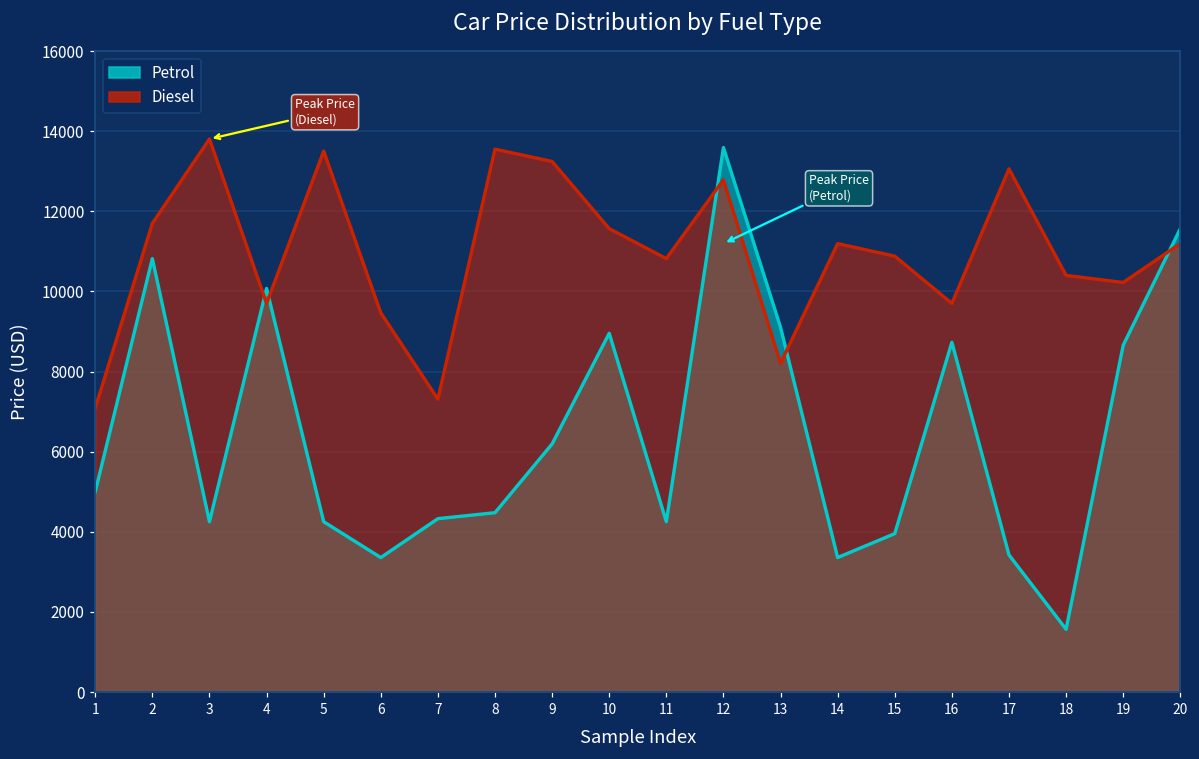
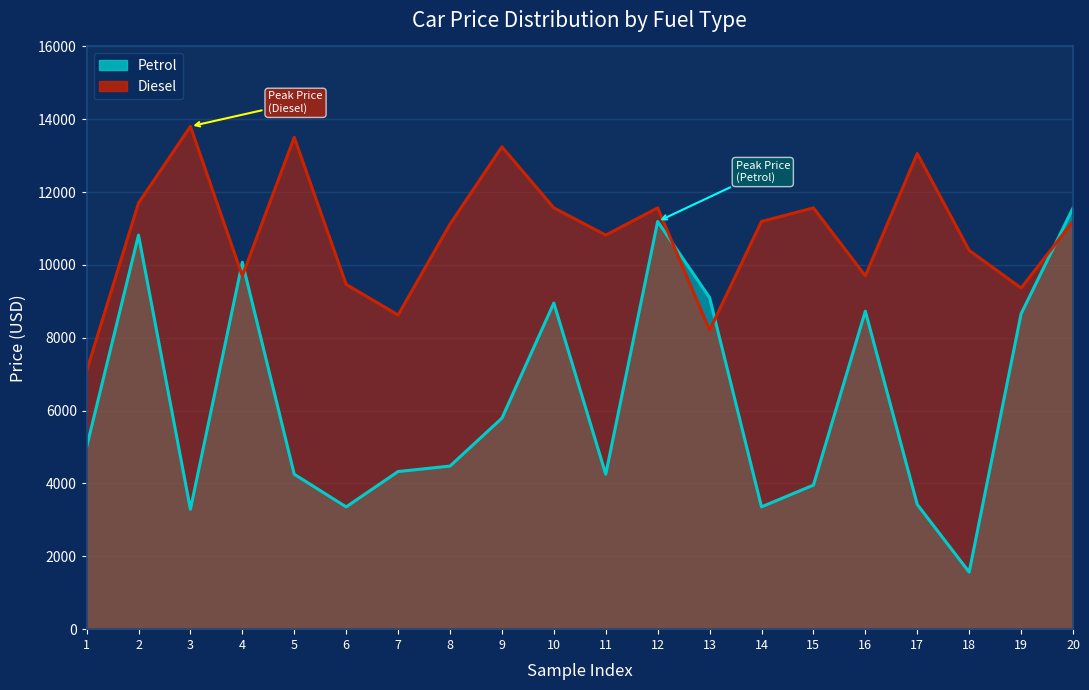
Petrol, 3: 4300 -> 3300
Diesel, 7: 7300 -> 8600
Diesel, 8: 13600 -> 11100
Petrol, 9: 6200 -> 5800
Petrol, 12: 13600 -> 11200
Diesel, 12: 12800 -> 11600
Diesel, 15: 10900 -> 11600
Diesel, 19: 10200 -> 9400
